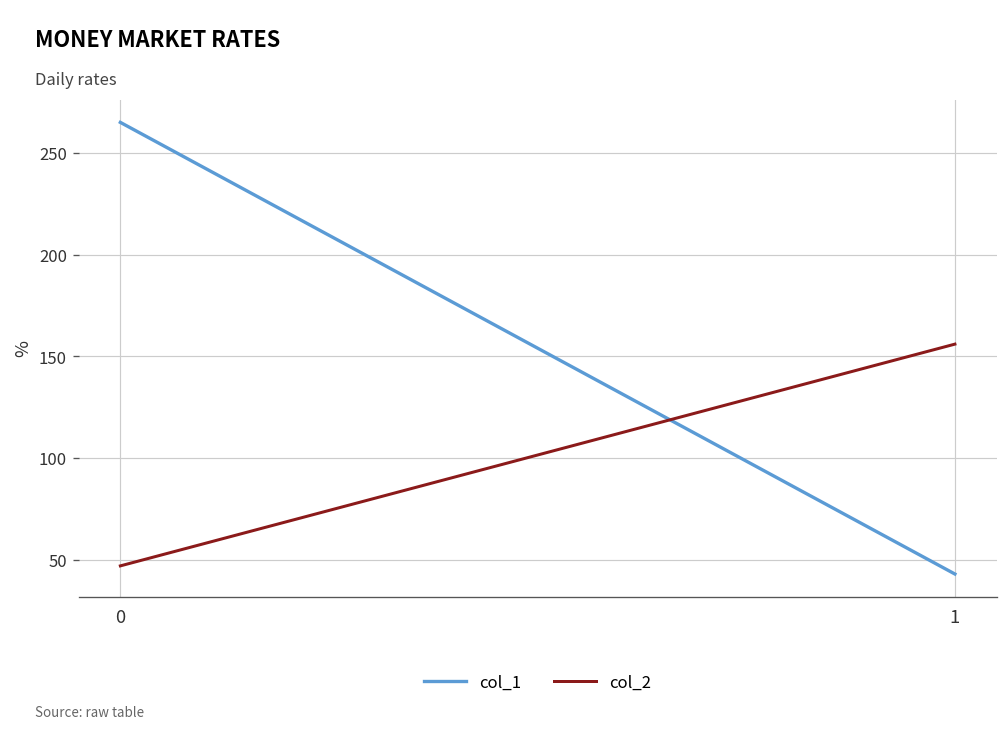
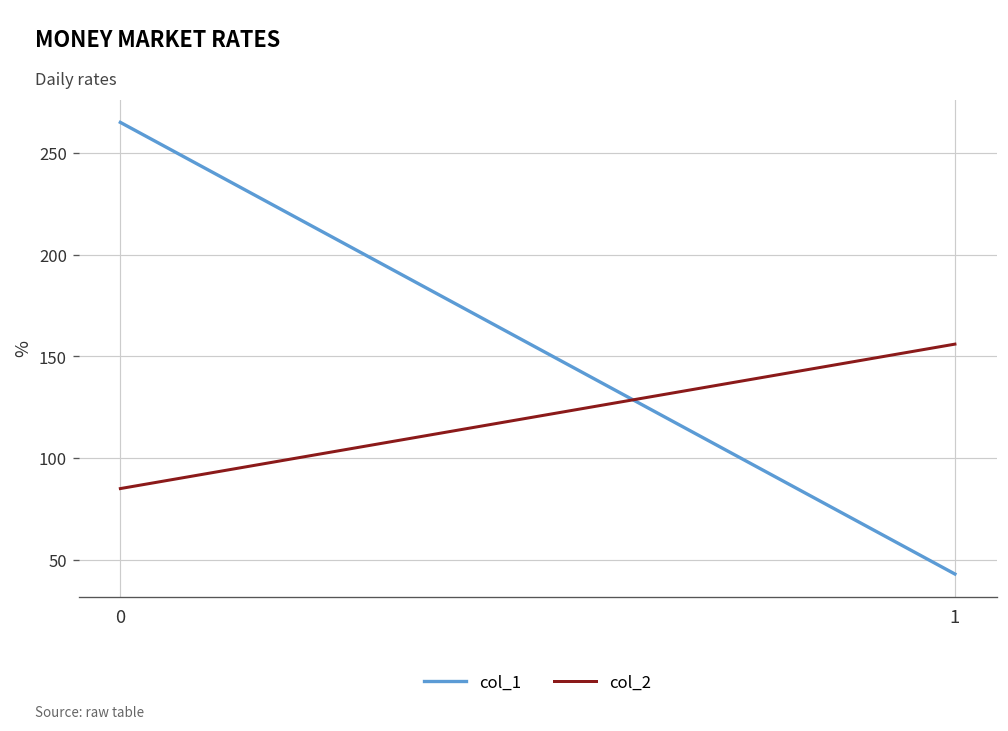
col_2, 0: 47 -> 85
